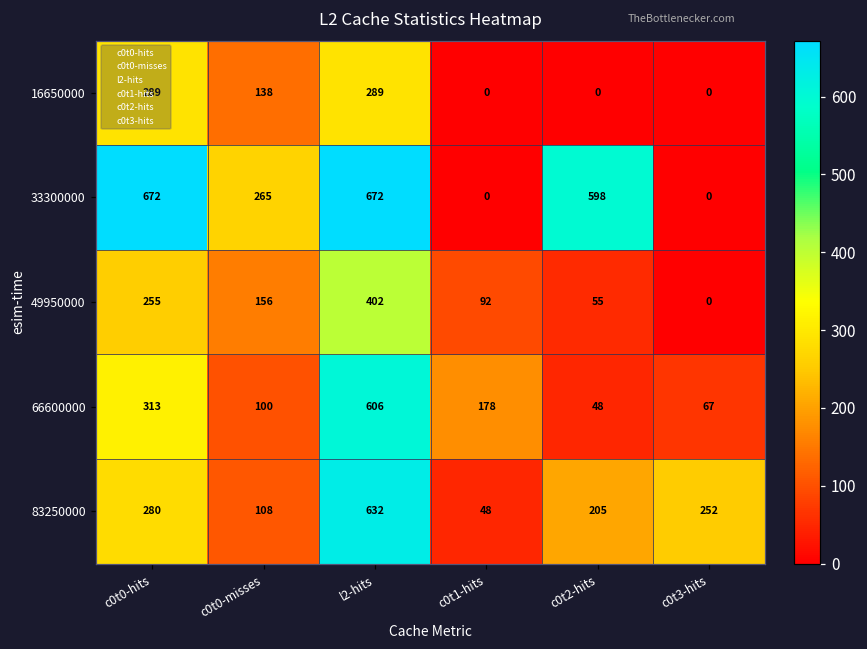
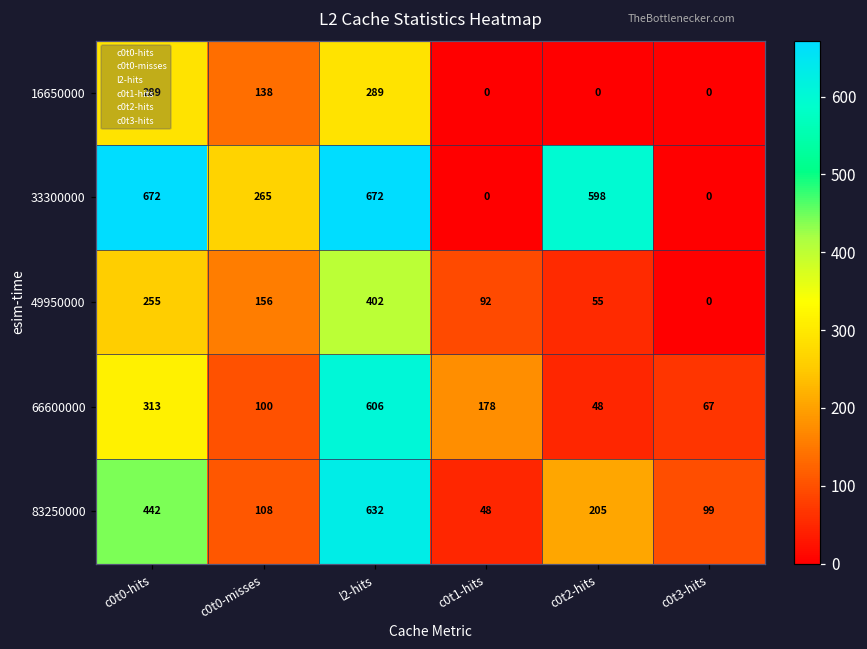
83250000, c0t0-hits: 280 -> 442
83250000, c0t3-hits: 252 -> 99
